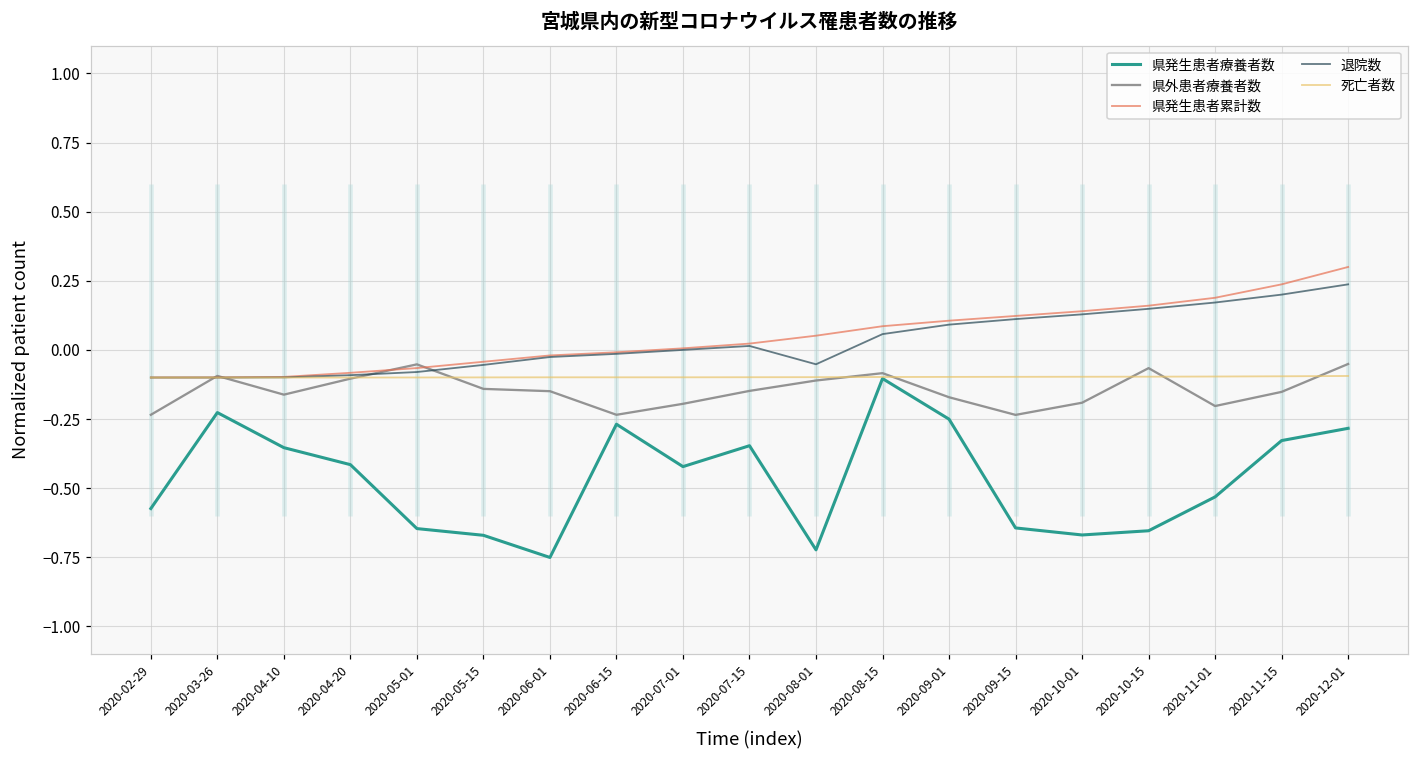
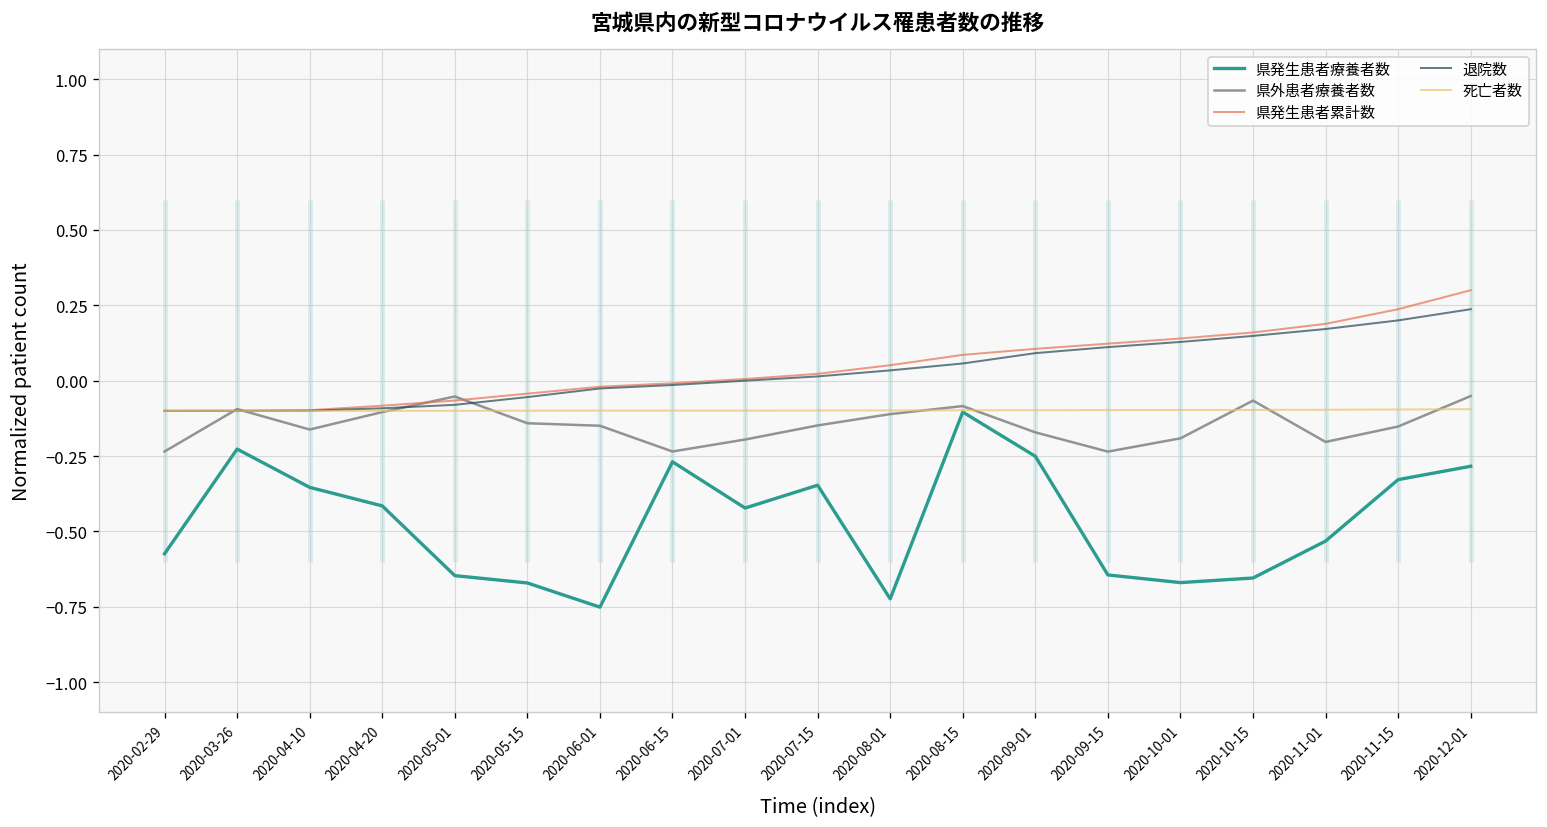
退院数, 2020-08-01: -0.05 -> 0.03
